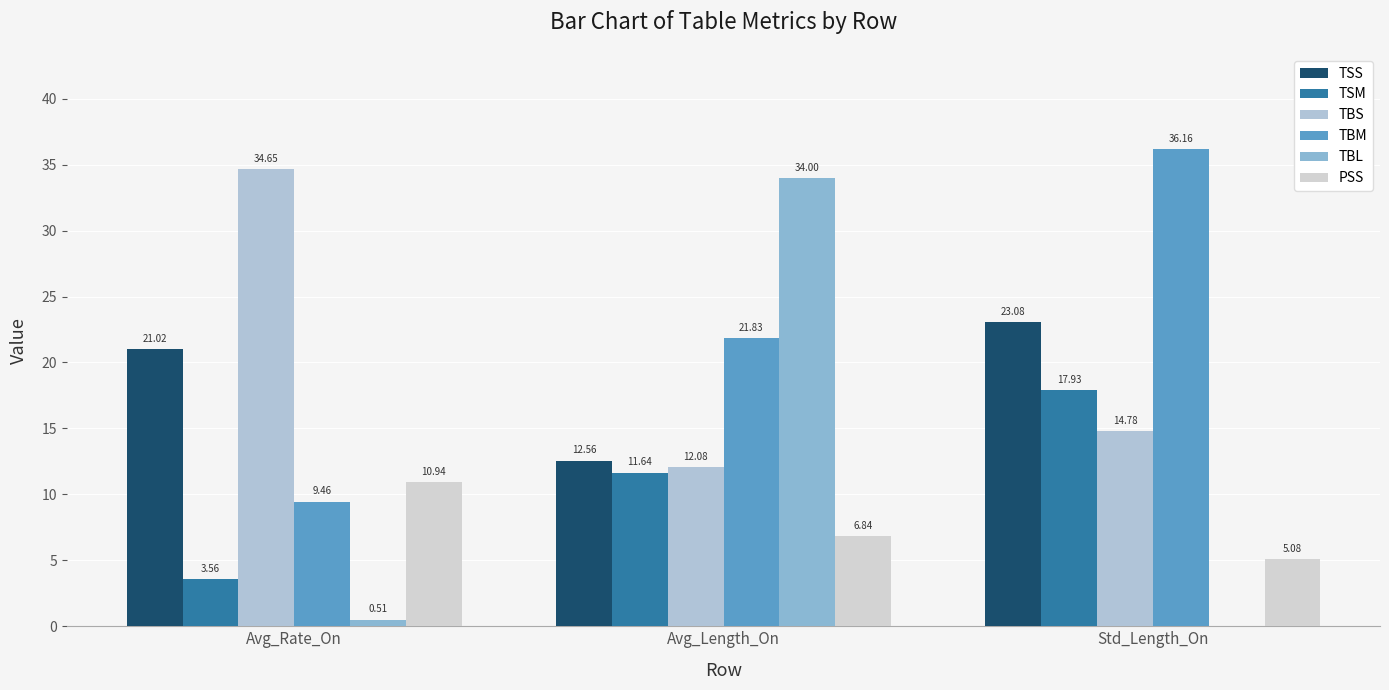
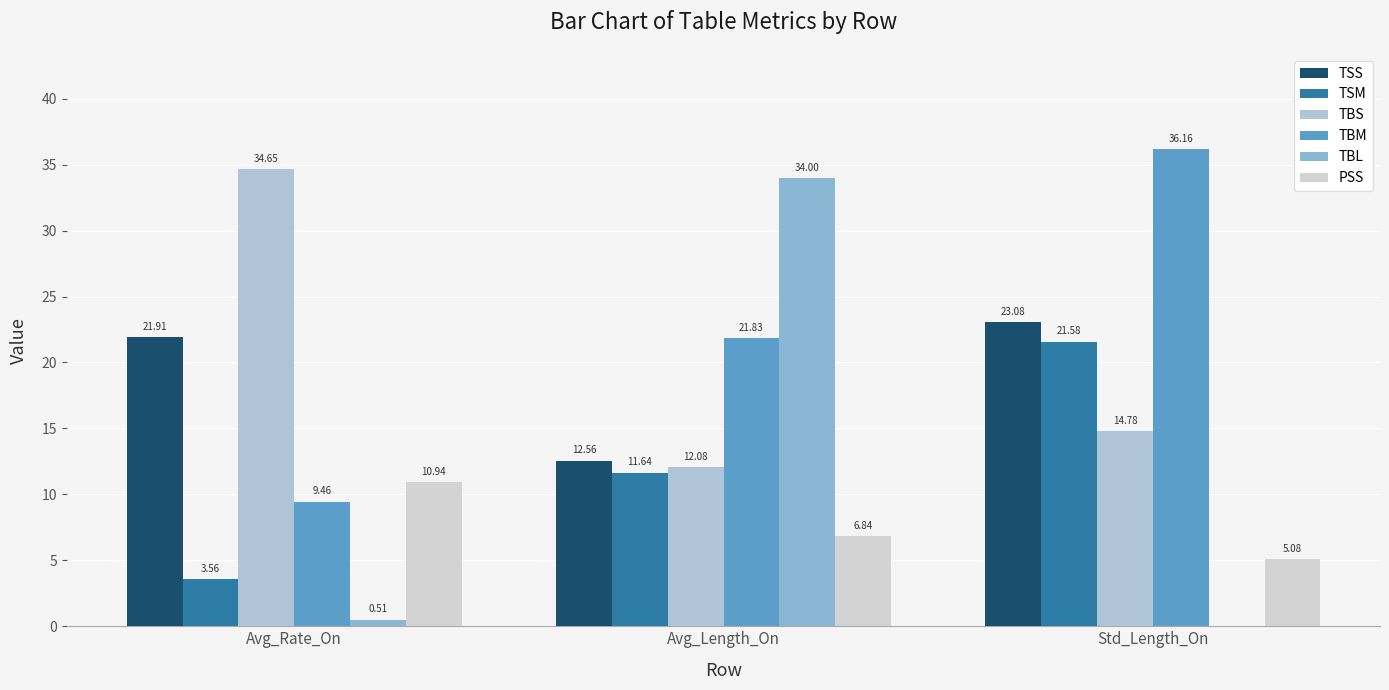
TSS, Avg_Rate_On: 21.02 -> 21.91
TSM, Std_Length_On: 17.93 -> 21.58
